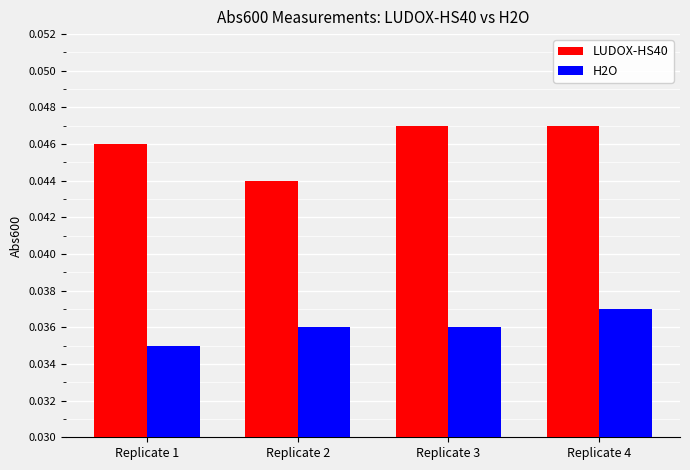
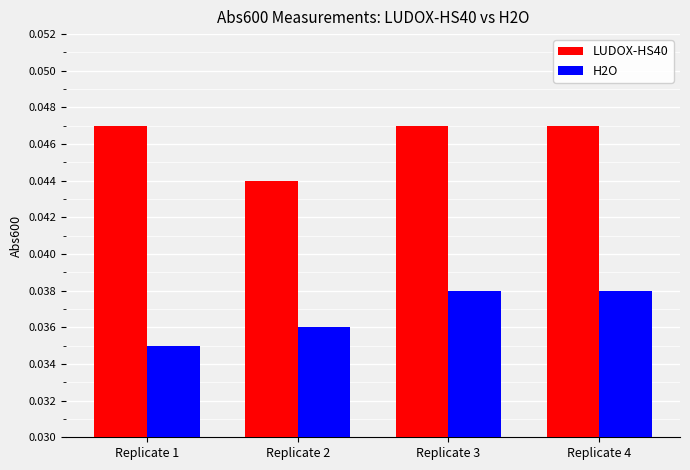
LUDOX-HS40, Replicate 1: 0.046 -> 0.047
H2O, Replicate 3: 0.036 -> 0.038
H2O, Replicate 4: 0.037 -> 0.038
